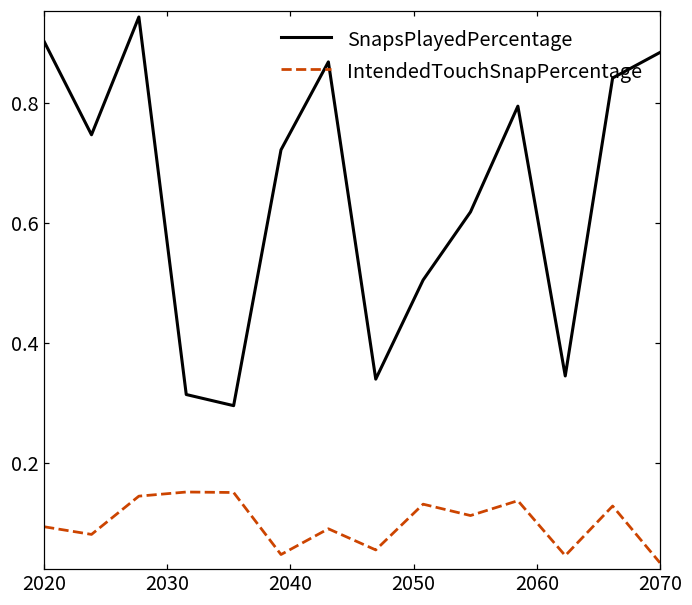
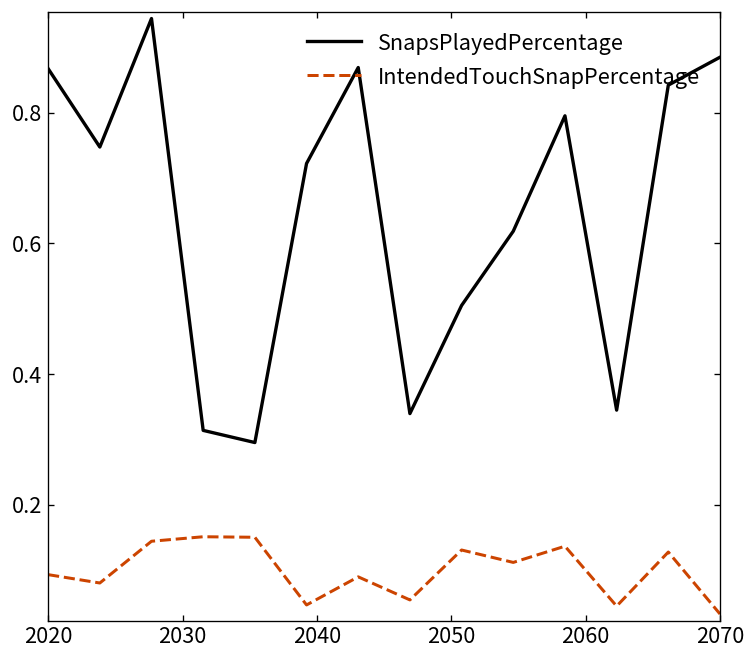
SnapsPlayedPercentage, 2020: 0.90 -> 0.87
